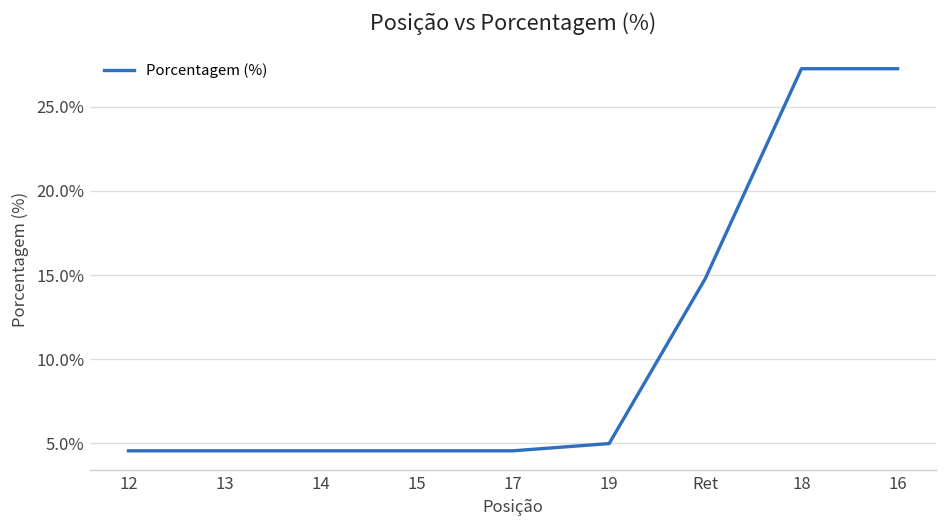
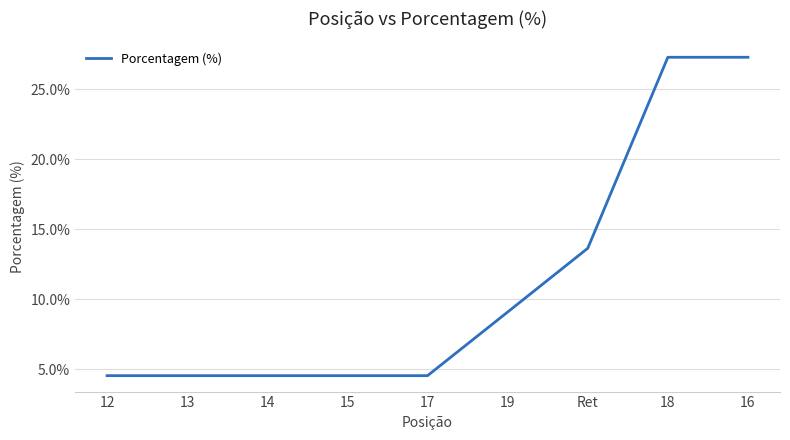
19: 5.0% -> 9.1%
Ret: 14.8% -> 13.6%
